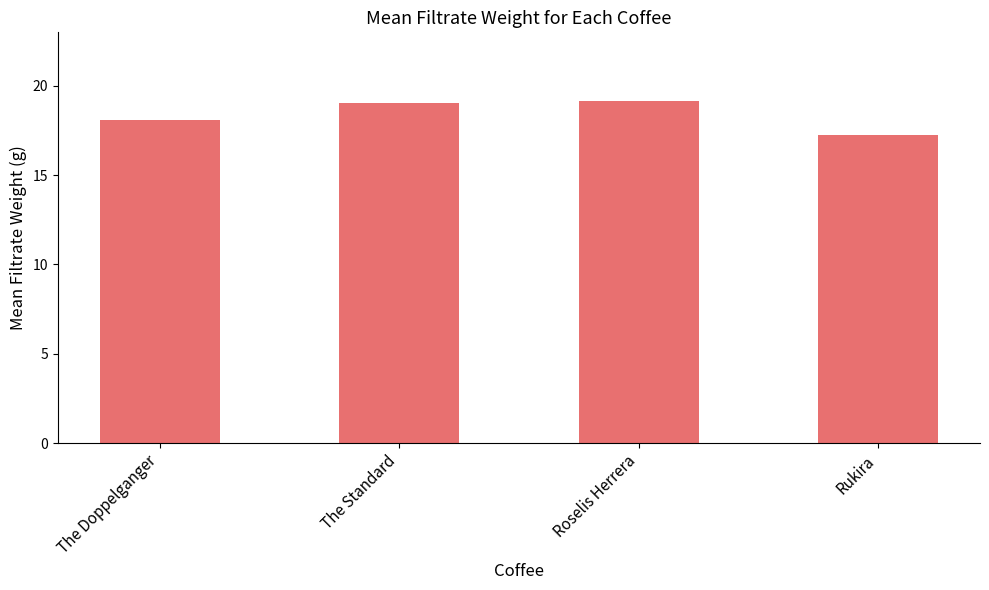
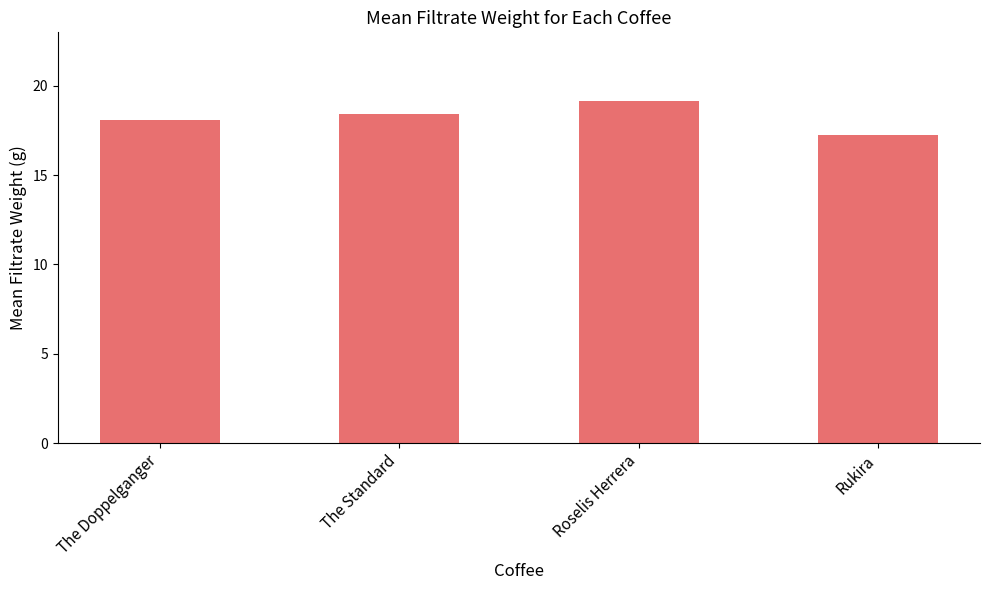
The Standard: 19.0 -> 18.4
